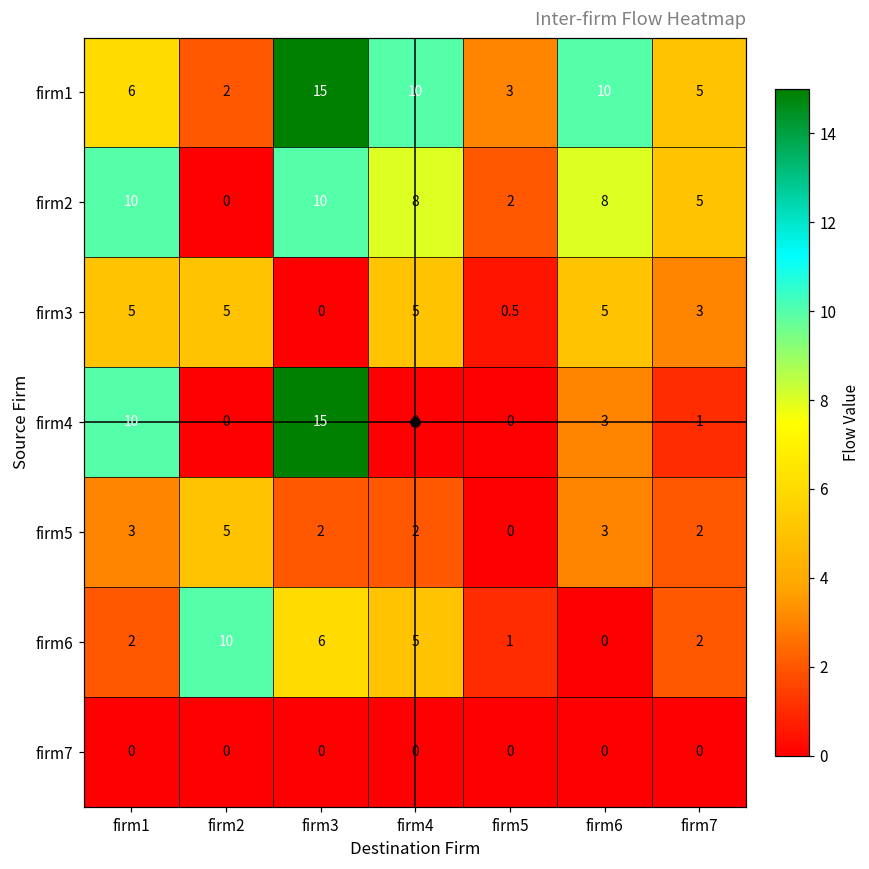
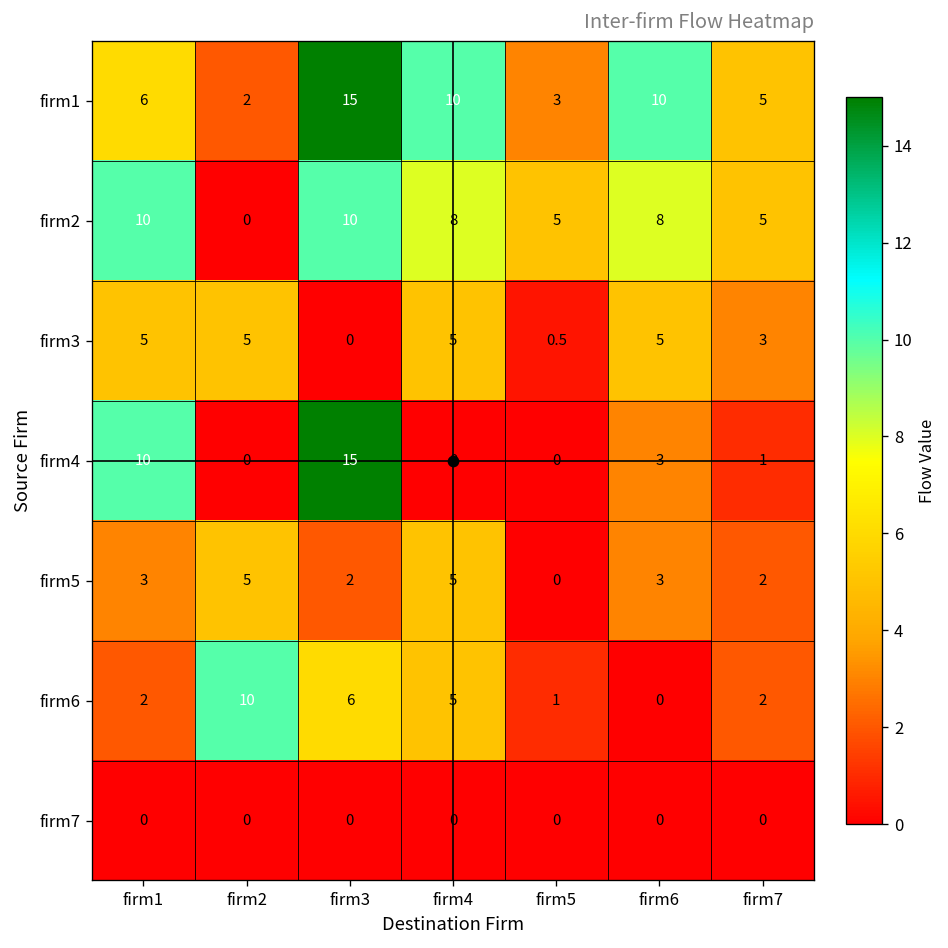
firm2, firm5: 2 -> 5
firm5, firm4: 2 -> 5
